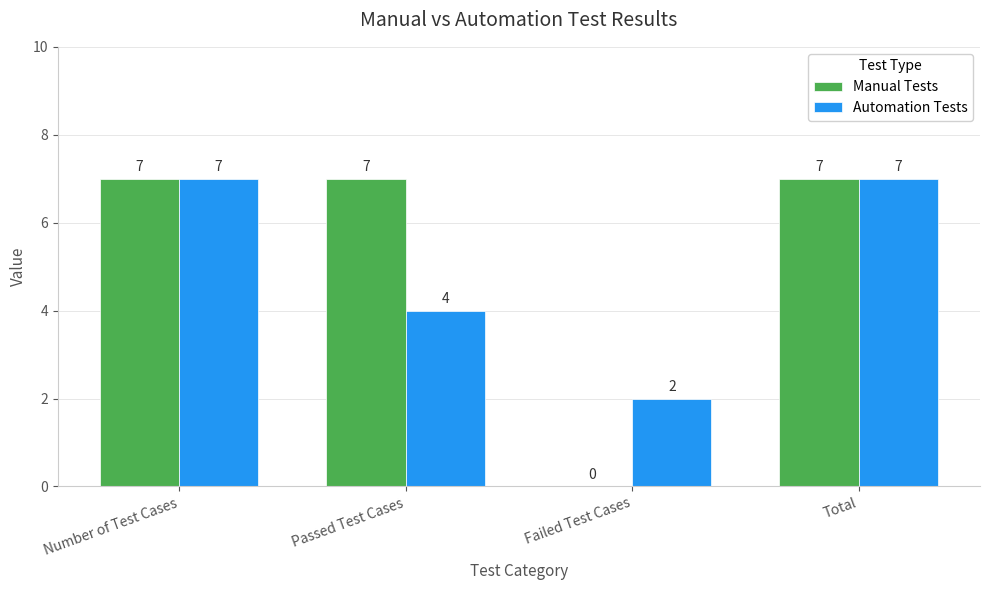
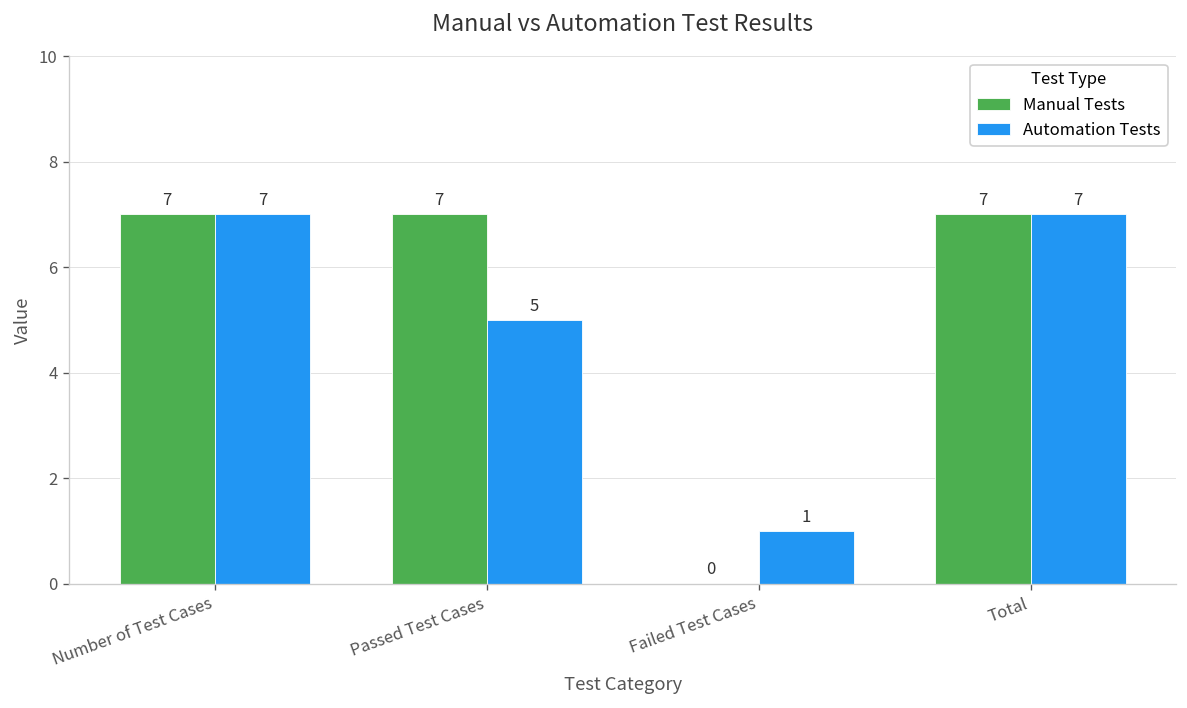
Automation Tests, Passed Test Cases: 4 -> 5
Automation Tests, Failed Test Cases: 2 -> 1
